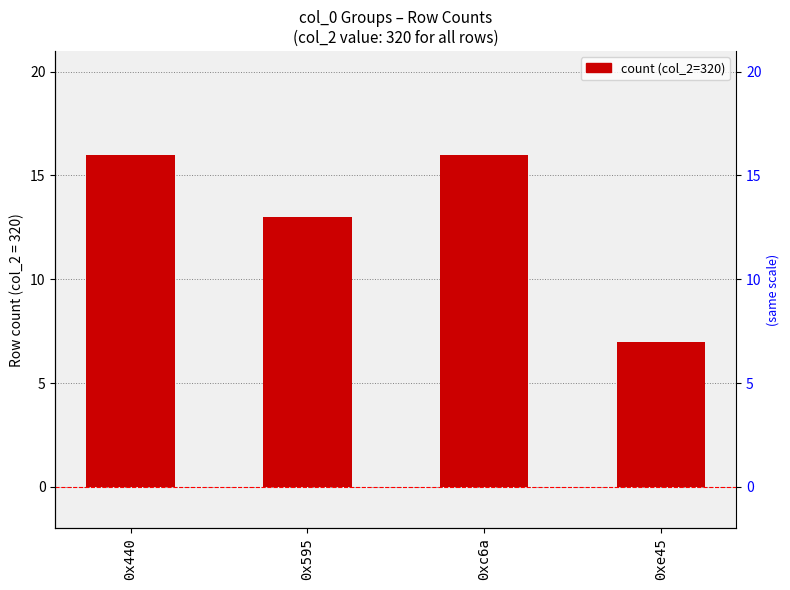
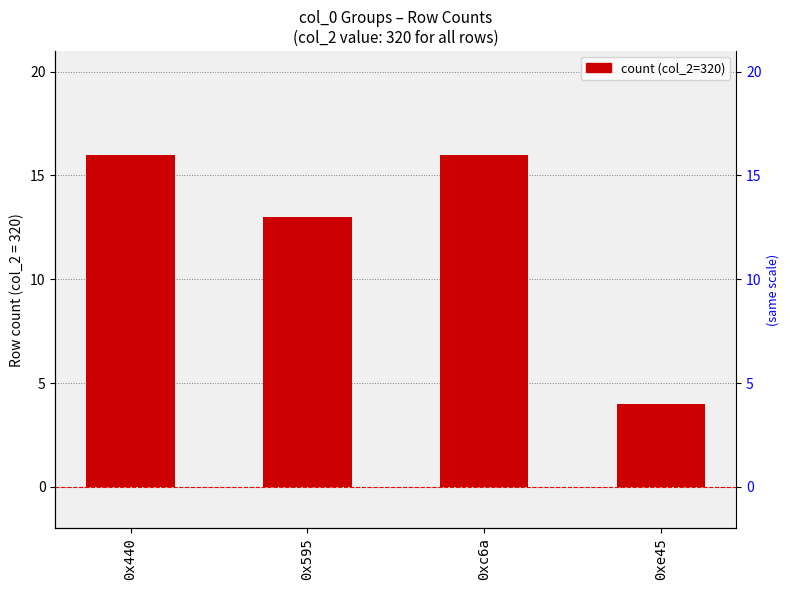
0xe45: 7 -> 4
